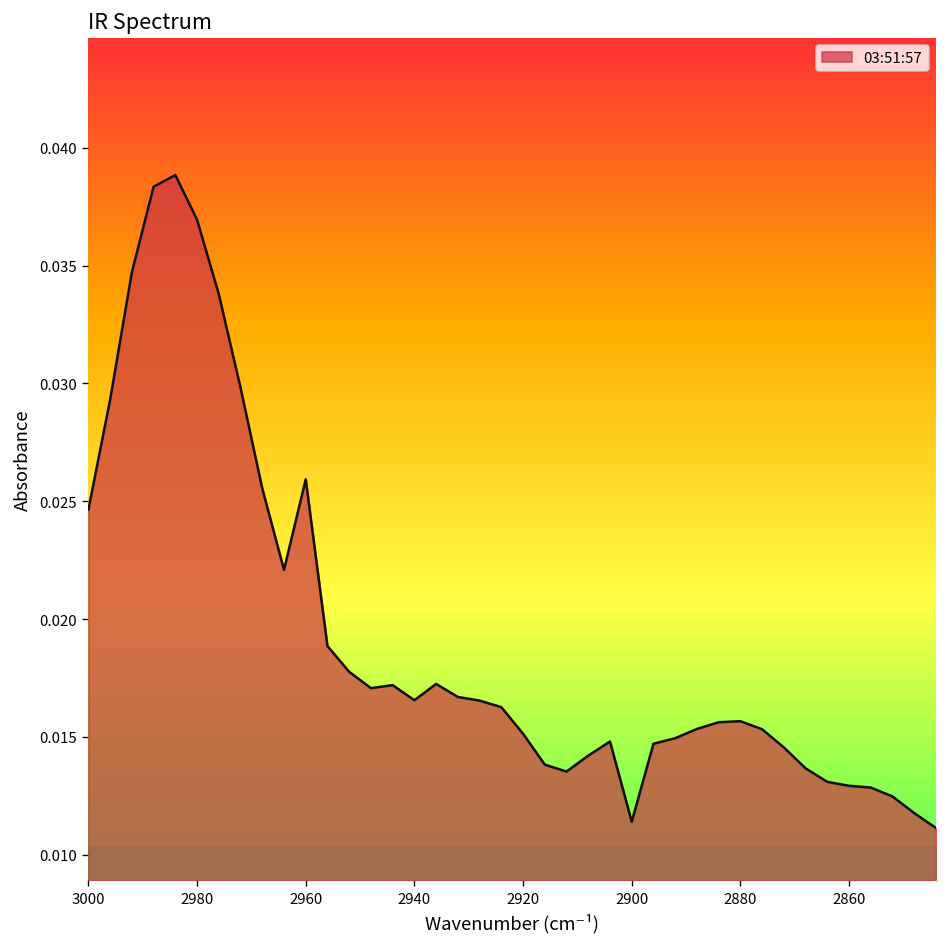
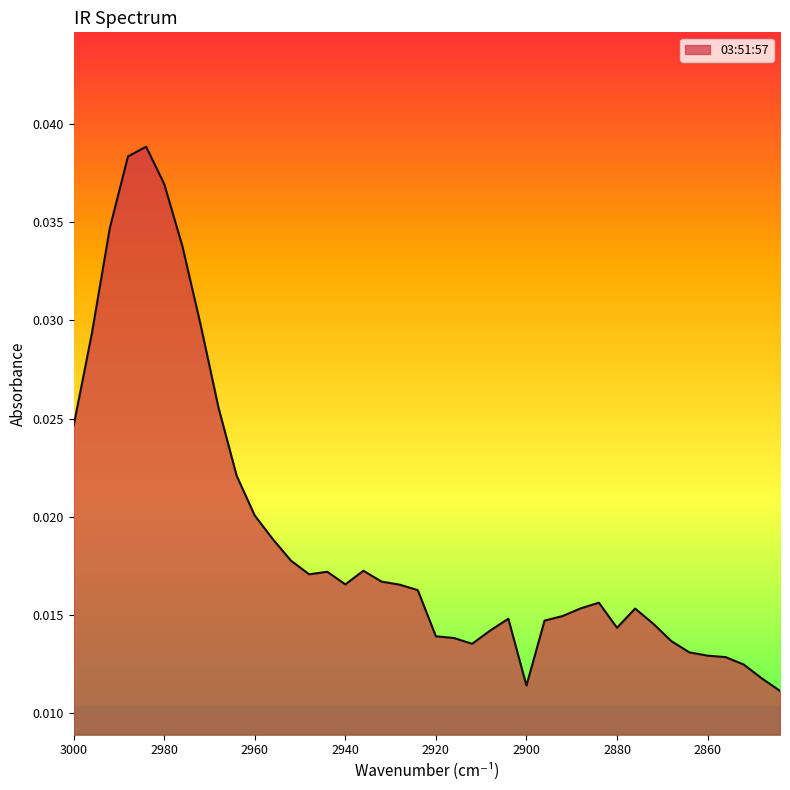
03:51:57, 2960: 0.0259 -> 0.0201
03:51:57, 2920: 0.0151 -> 0.0139
03:51:57, 2880: 0.0157 -> 0.0143
